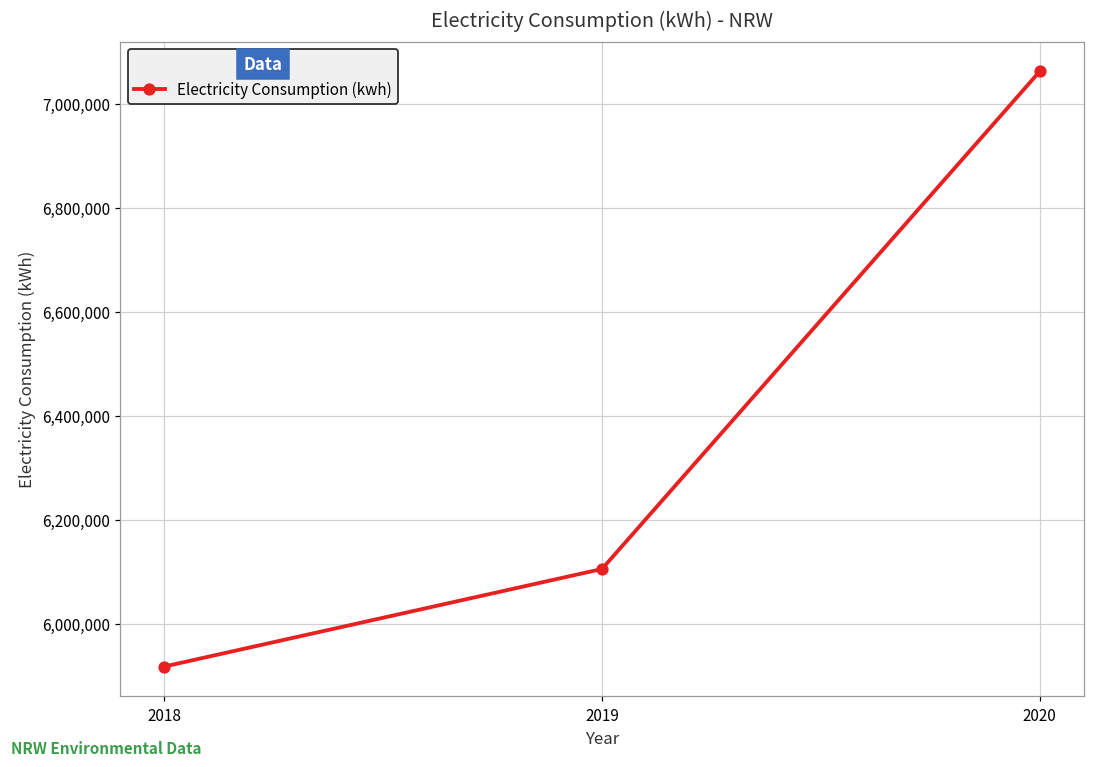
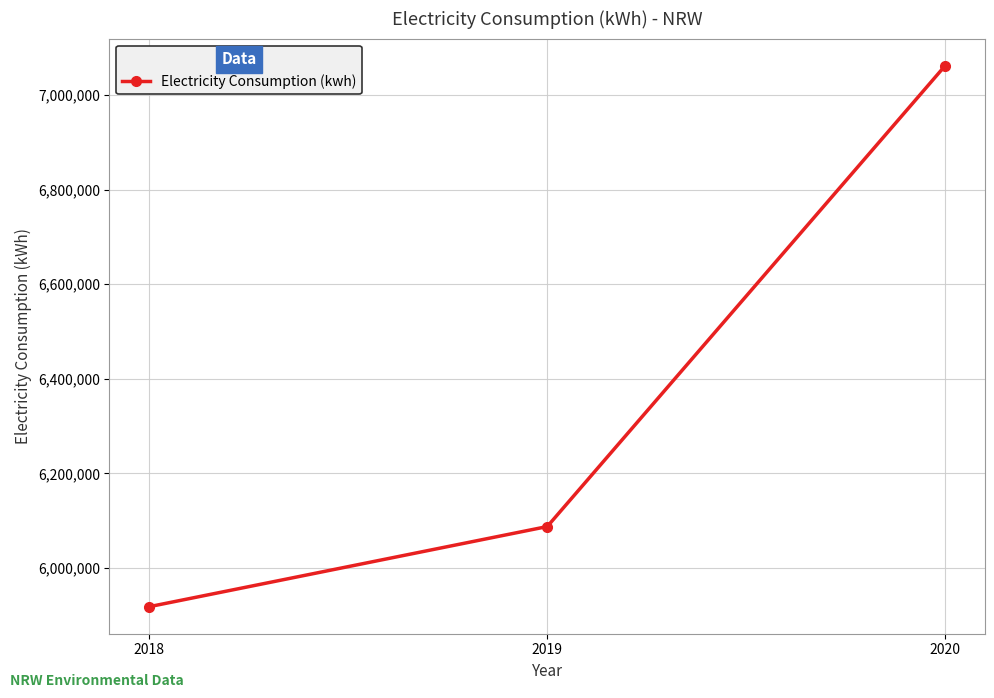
2019: 6,110,000 -> 6,090,000
